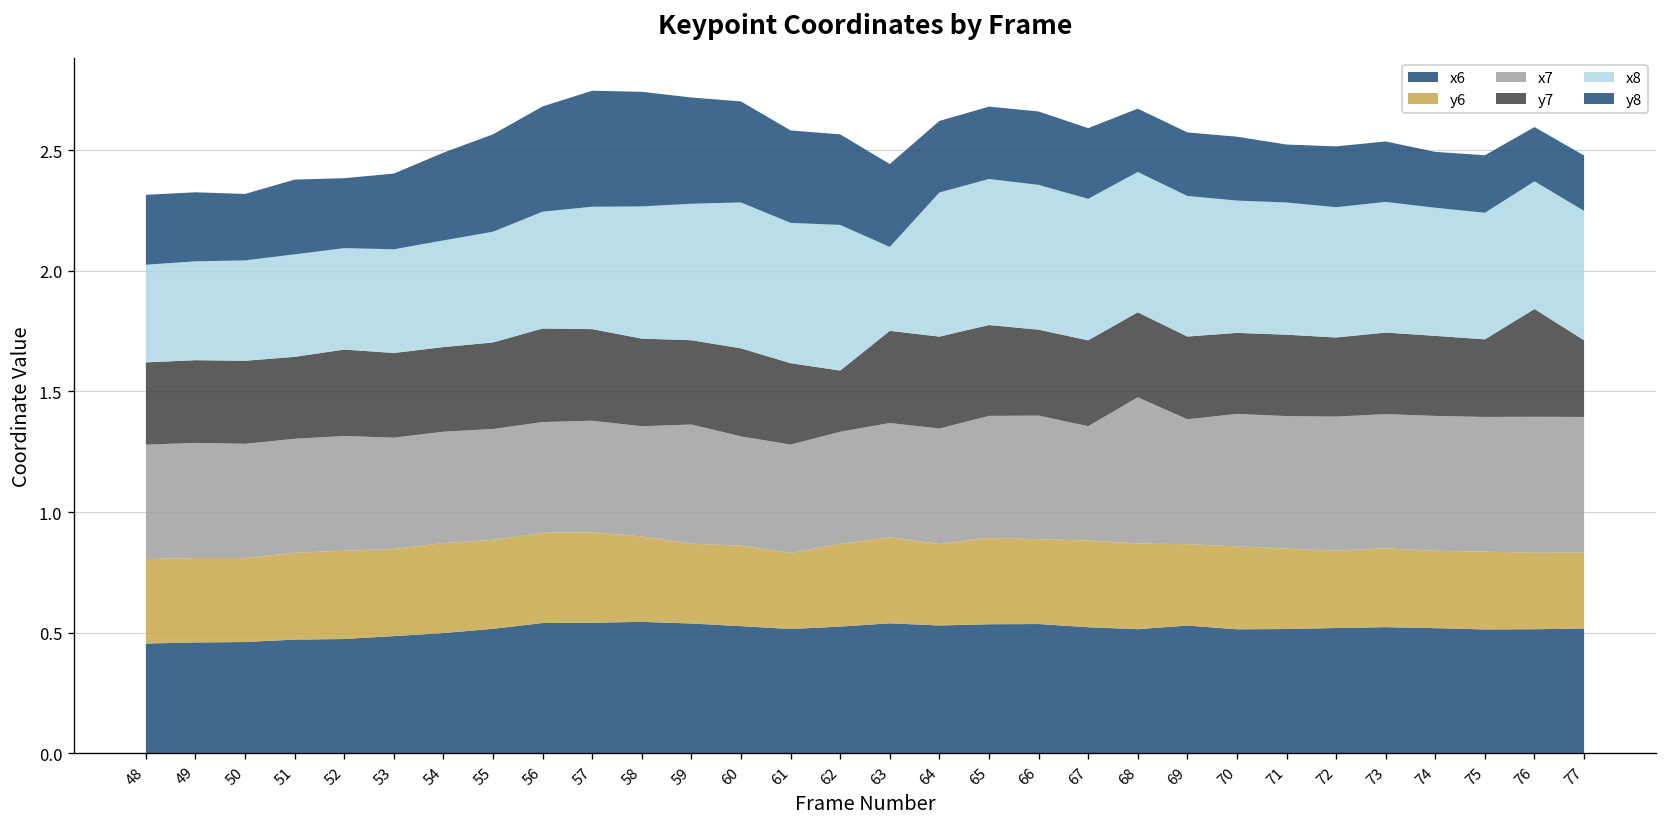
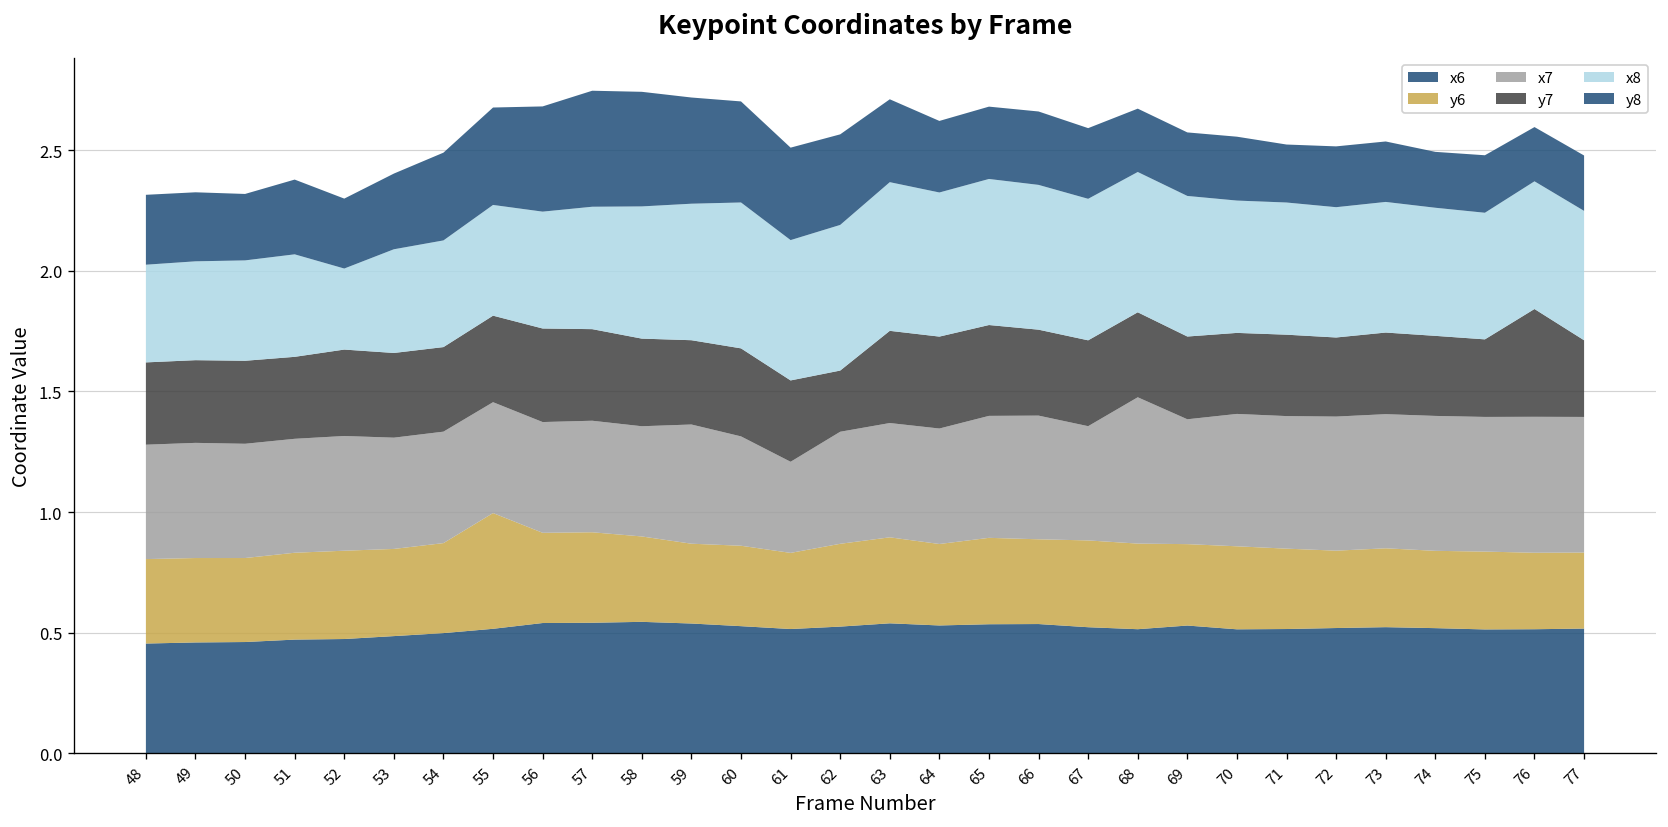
x8, 52: 0.42 -> 0.34
y6, 55: 0.37 -> 0.48
x7, 61: 0.45 -> 0.38
x8, 63: 0.35 -> 0.62
